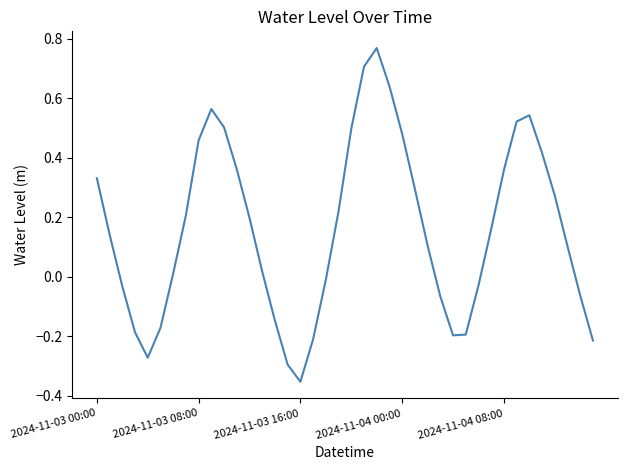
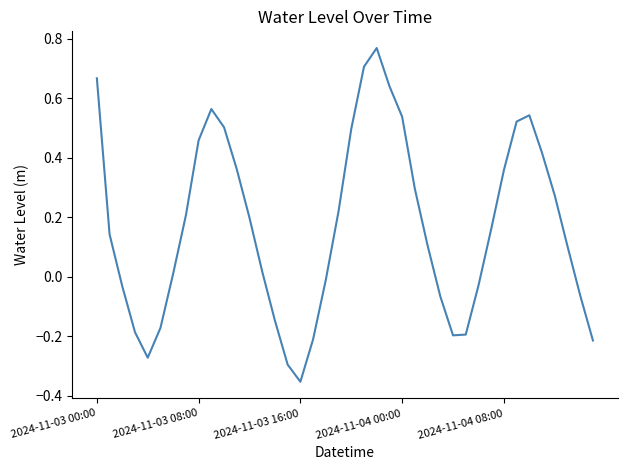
2024-11-03 00:00: 0.33 -> 0.67
2024-11-04 00:00: 0.48 -> 0.54
